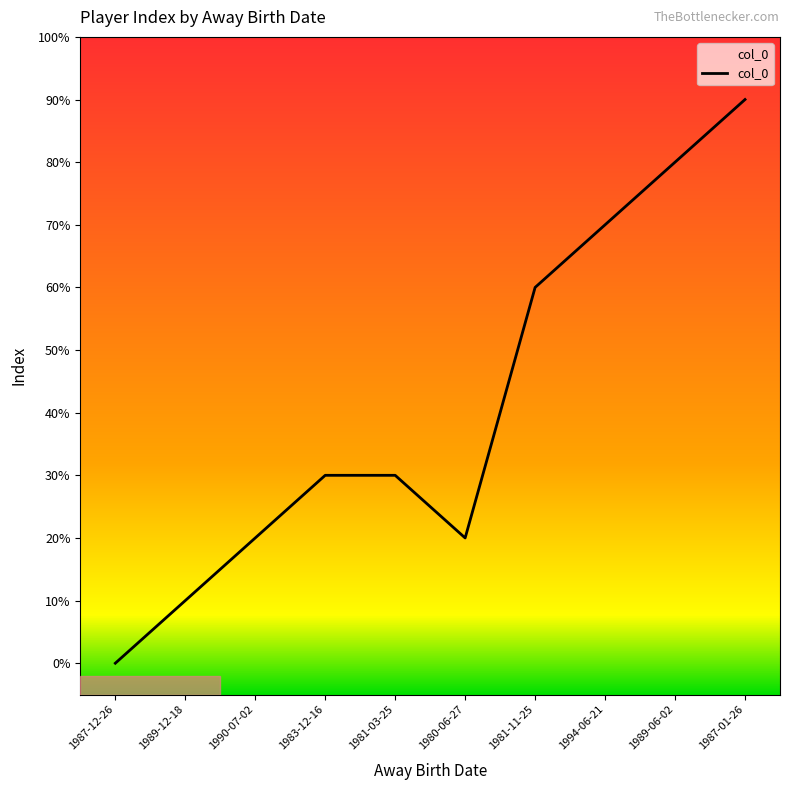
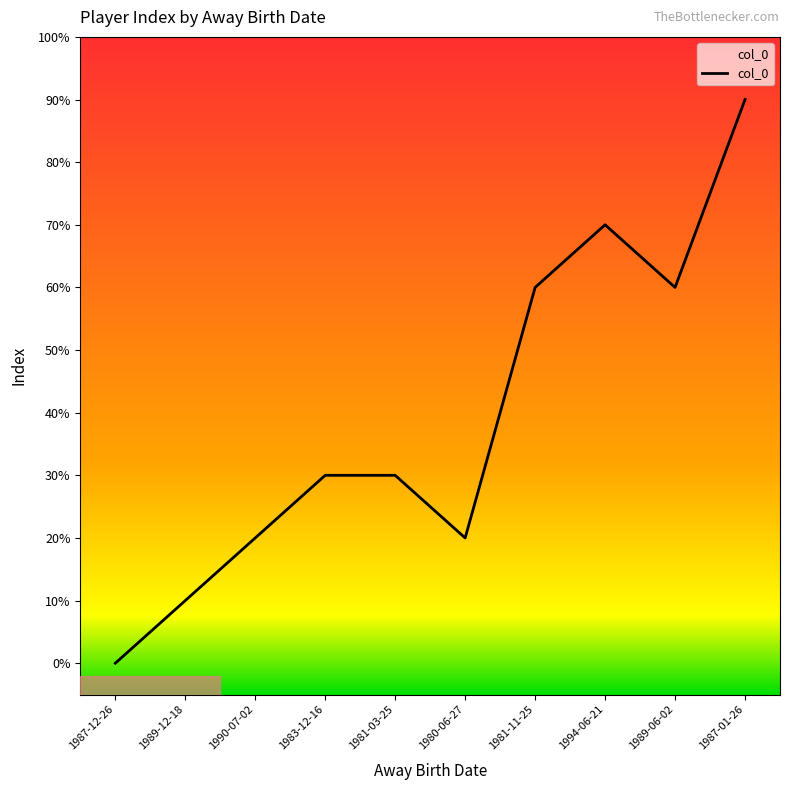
1989-06-02: 80% -> 60%
